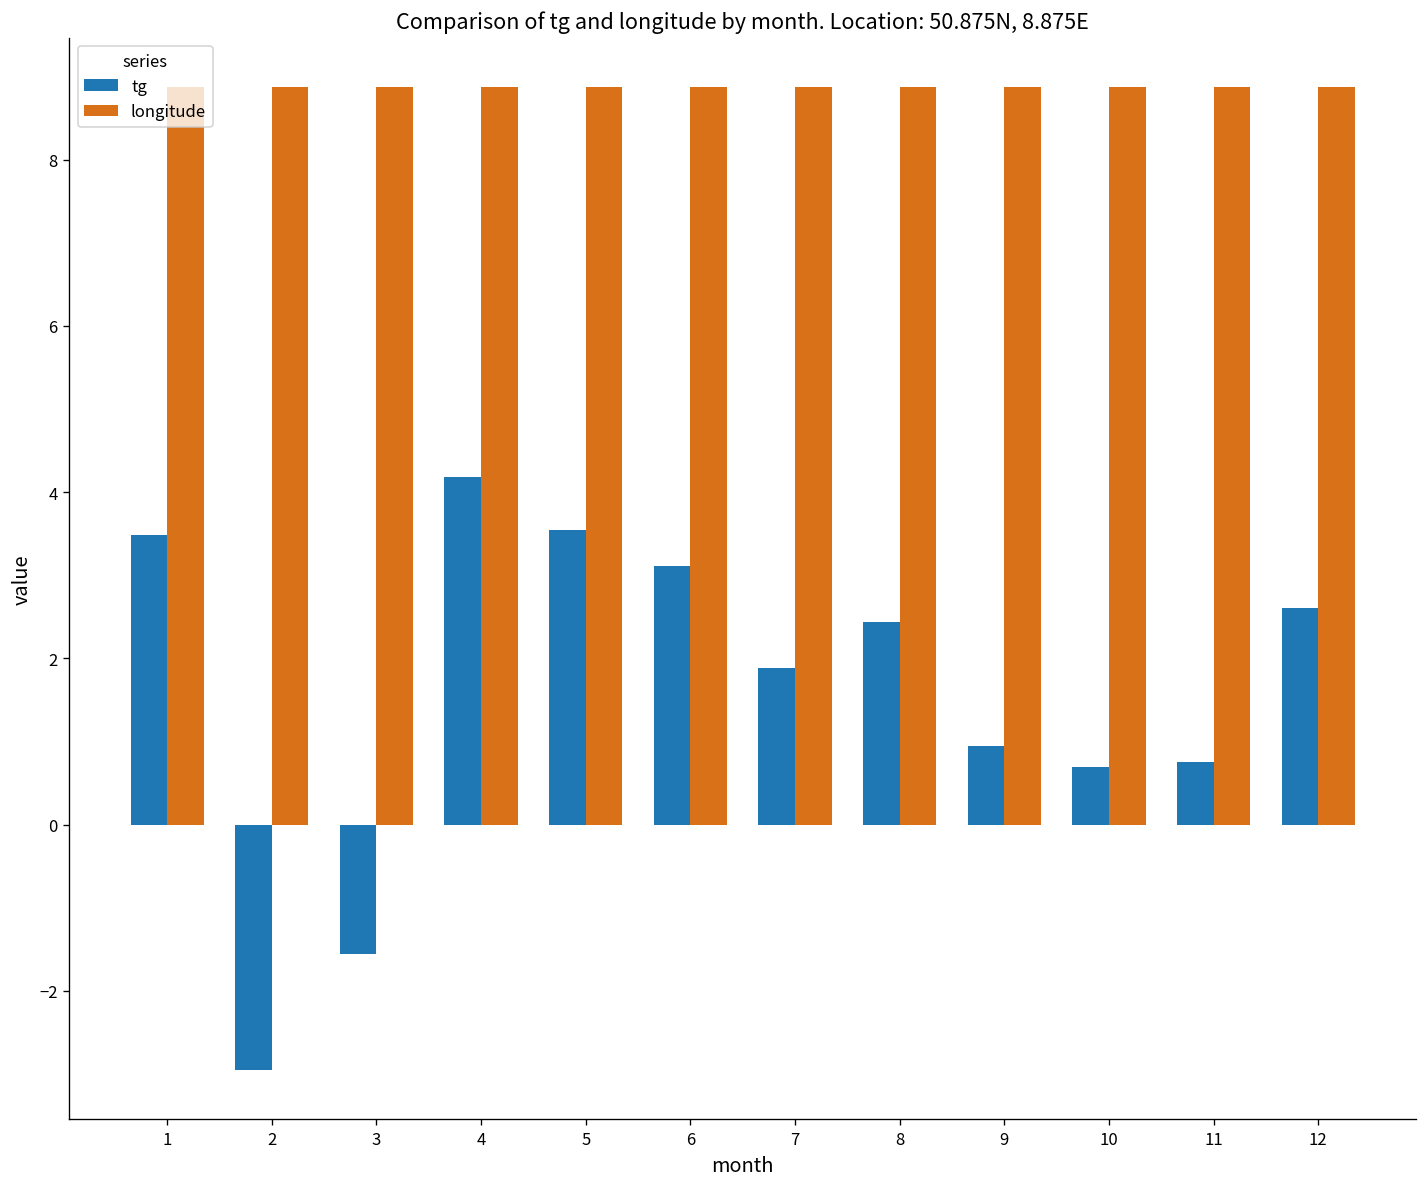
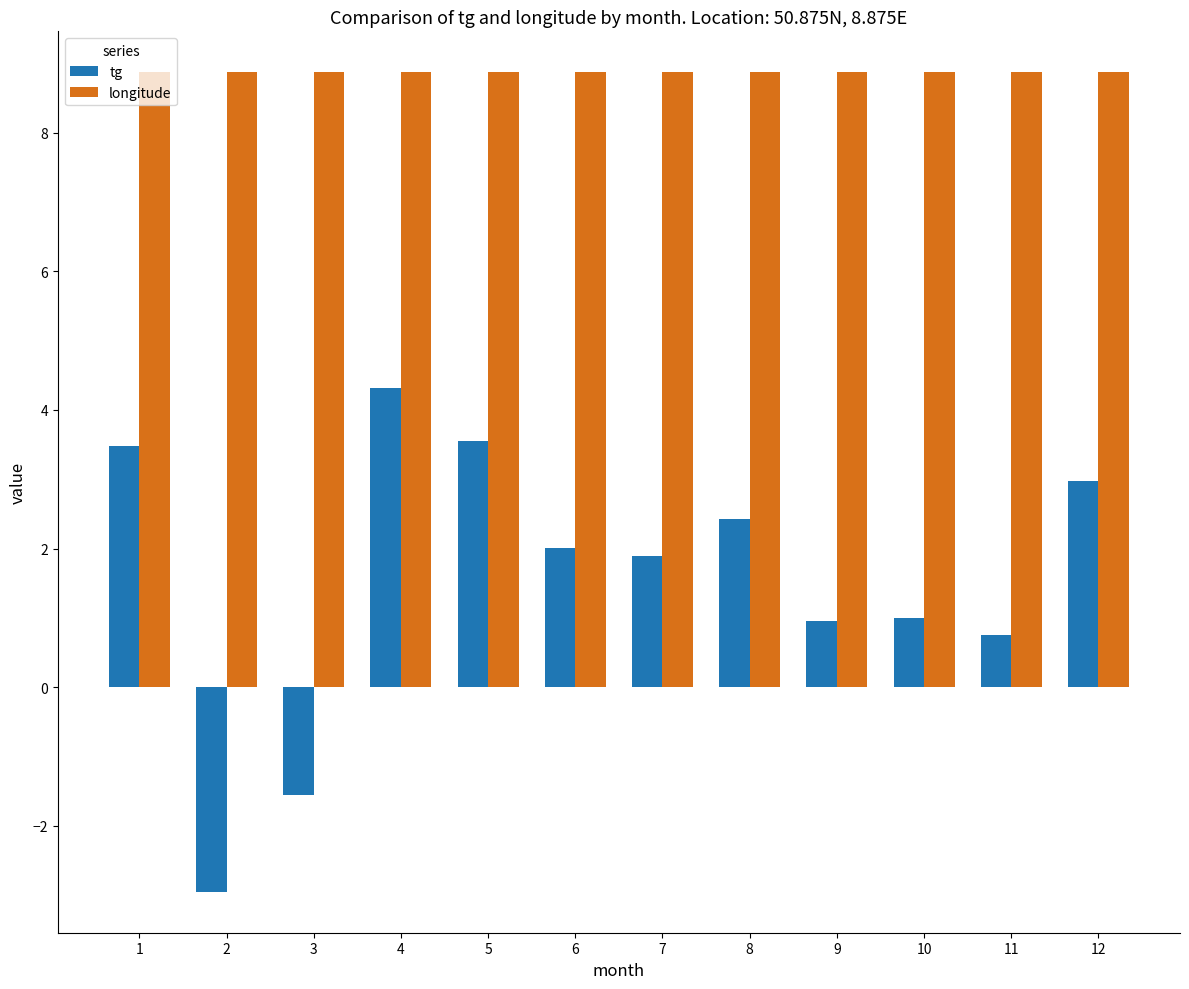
tg, 4: 4.2 -> 4.3
tg, 6: 3.1 -> 2.0
tg, 10: 0.7 -> 1.0
tg, 12: 2.6 -> 3.0
